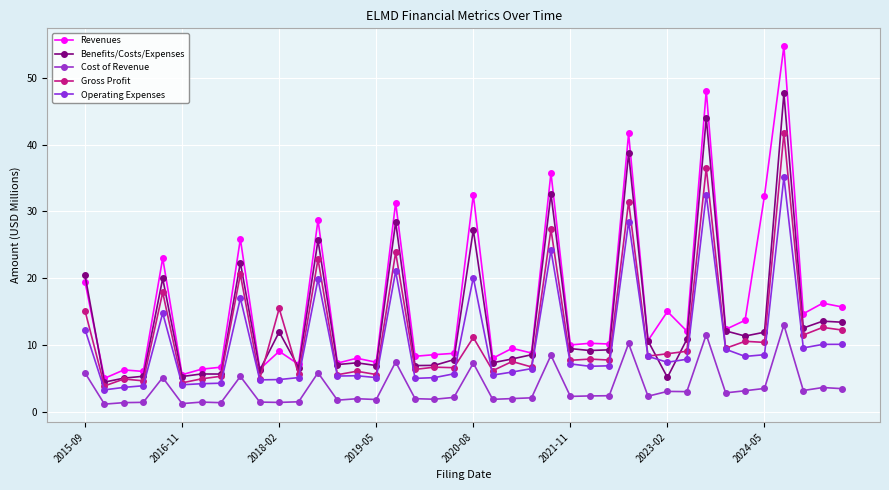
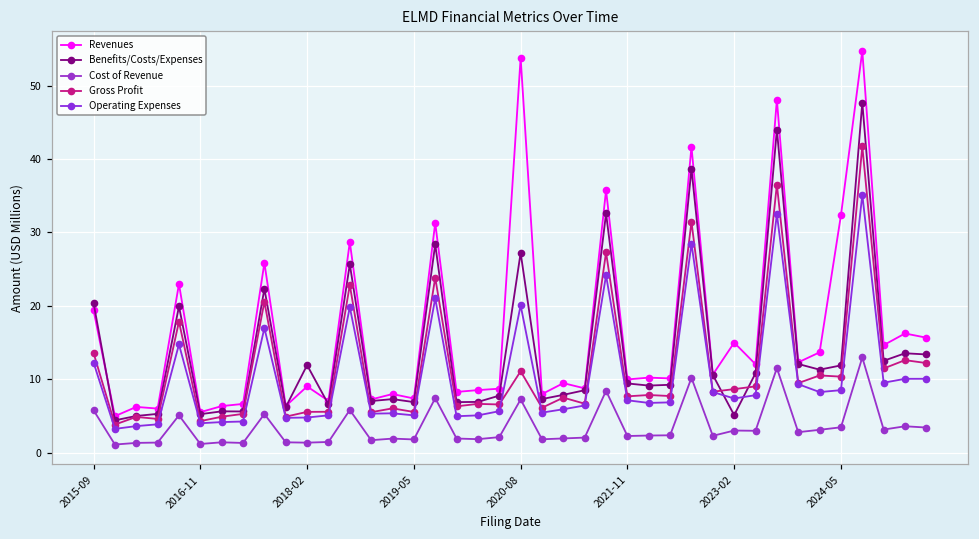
Gross Profit, 2015-09: 15 -> 14
Gross Profit, 2018-02: 15 -> 6
Revenues, 2020-08: 32 -> 54
